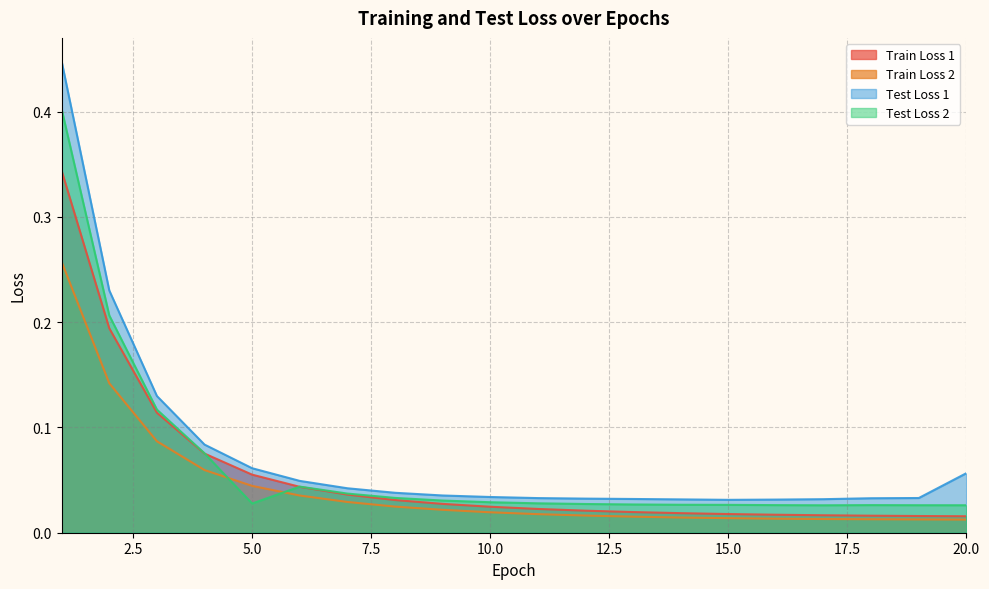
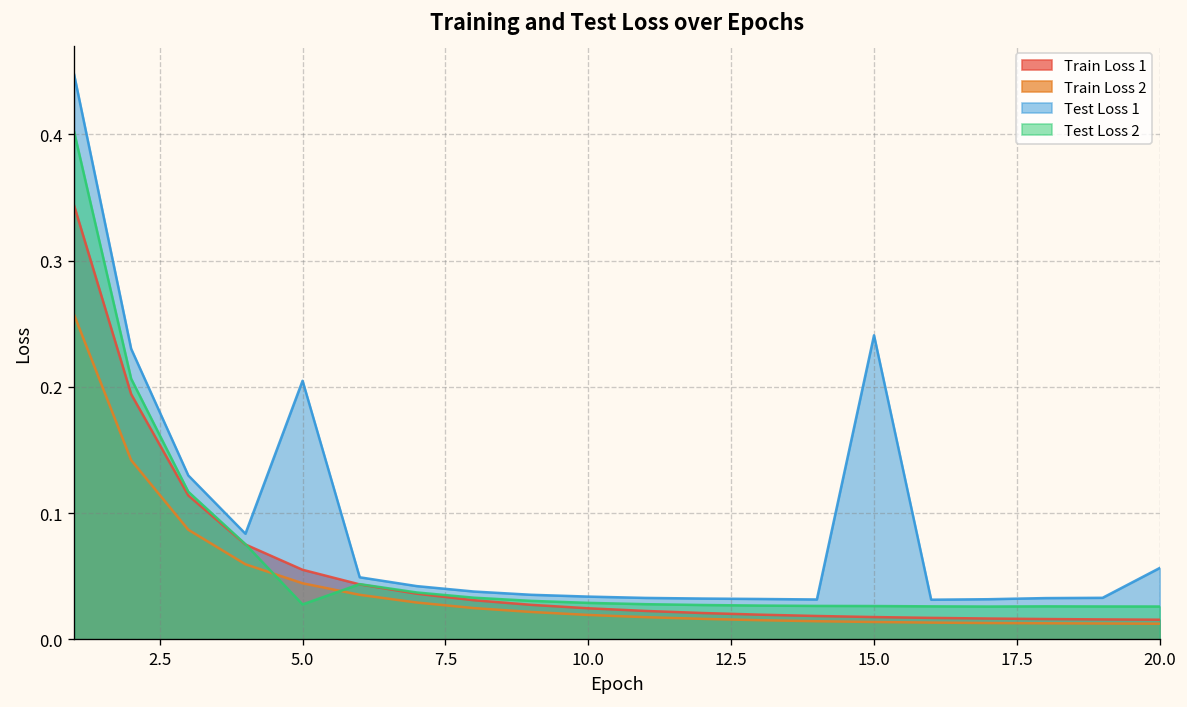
Test Loss 1, 5.0: 0.061 -> 0.205
Test Loss 1, 15.0: 0.031 -> 0.241
